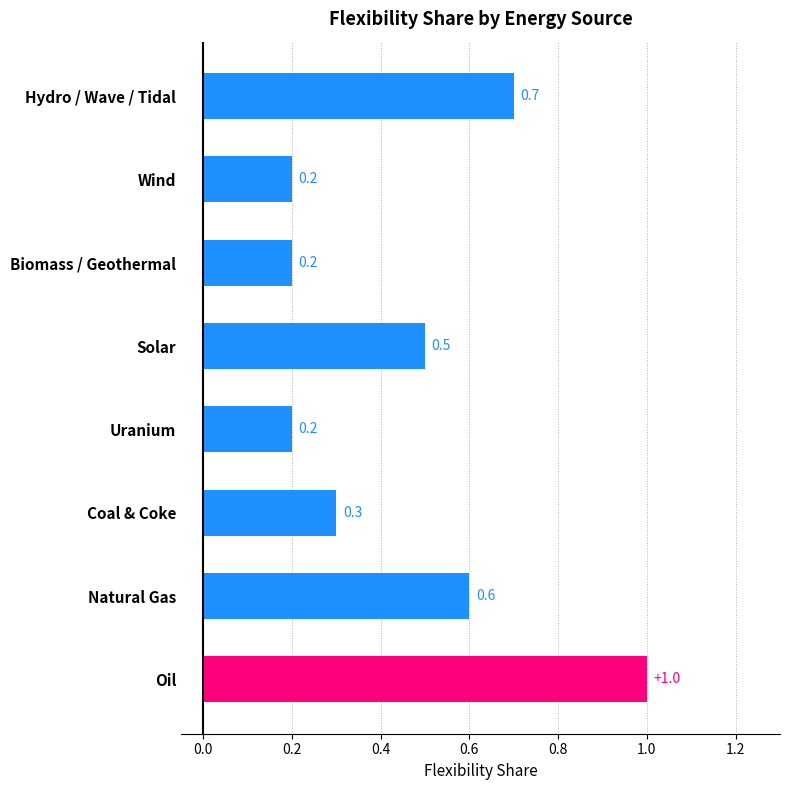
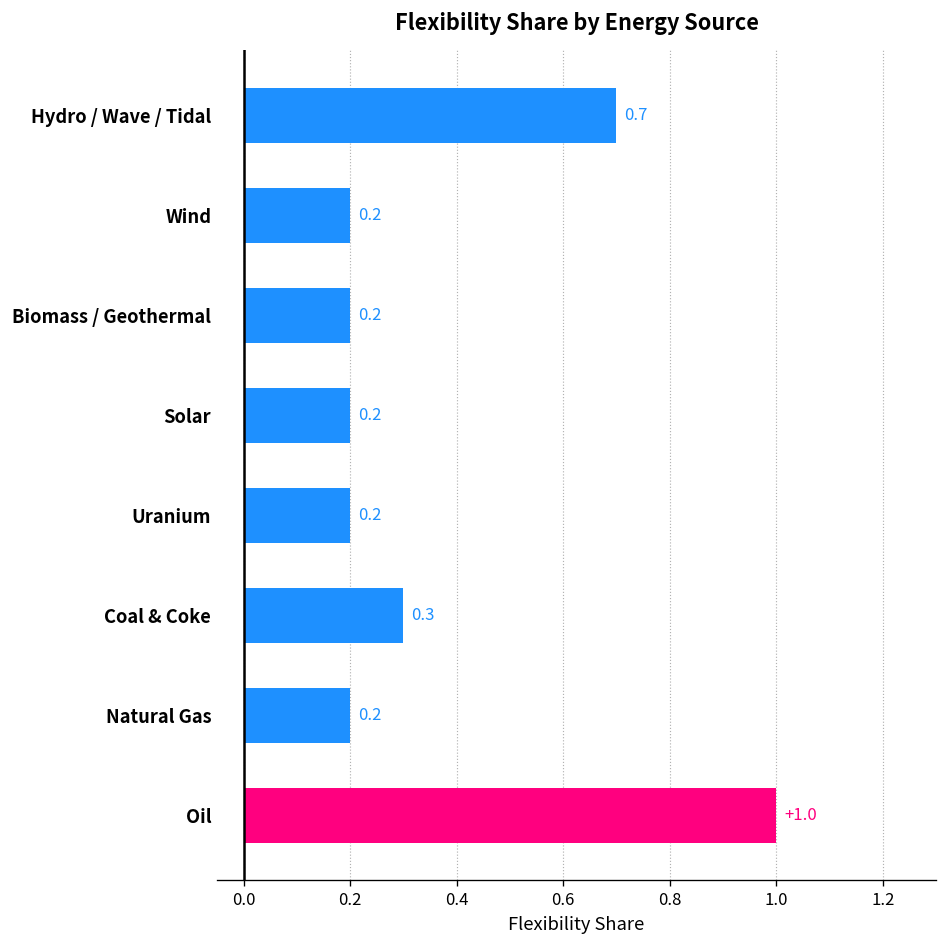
Solar: 0.5 -> 0.2
Natural Gas: 0.6 -> 0.2
